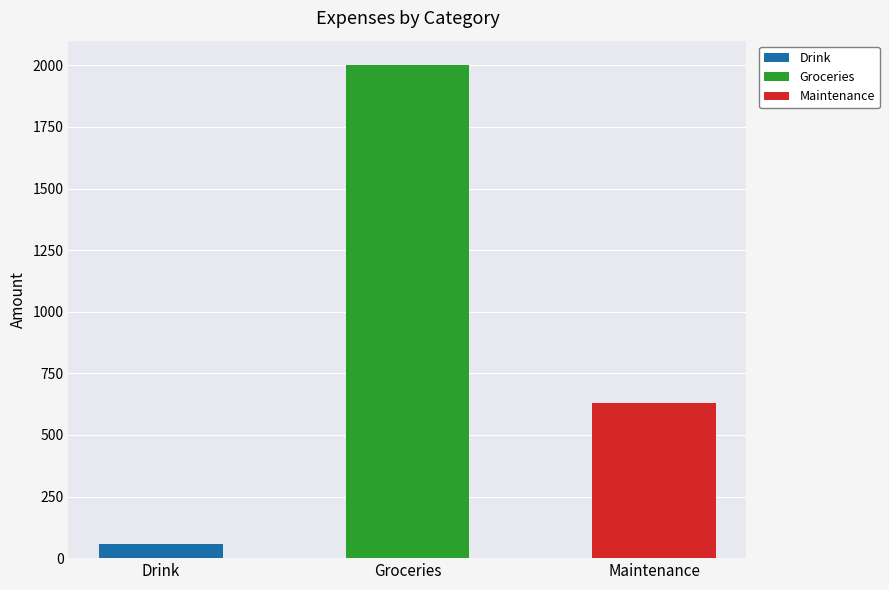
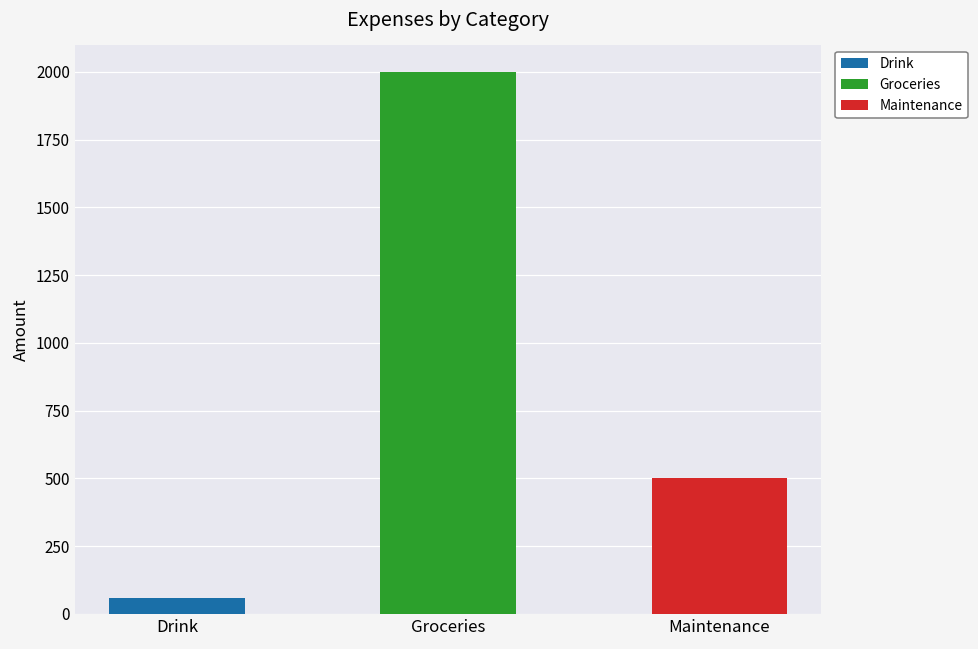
Maintenance: 630 -> 500
